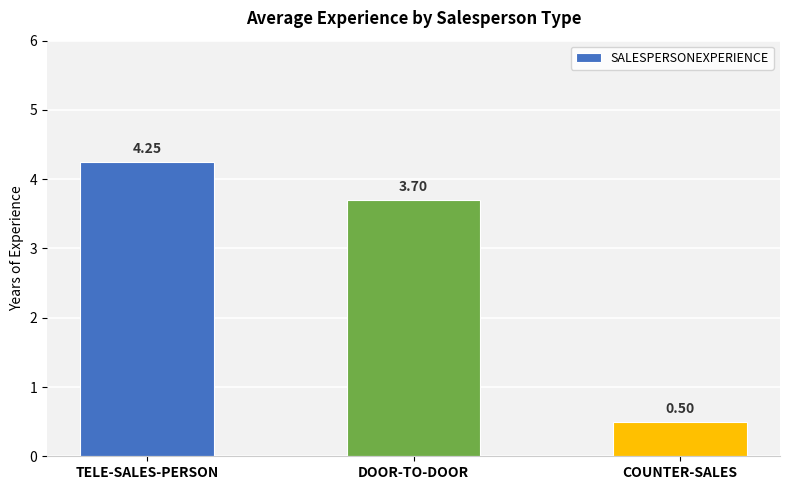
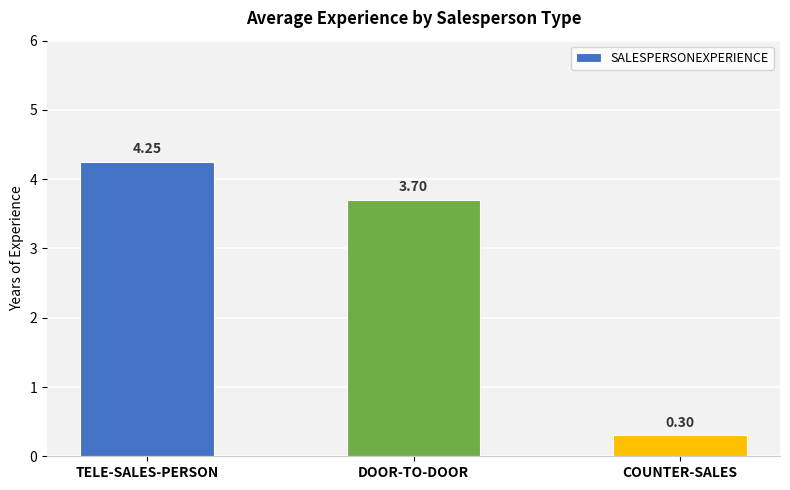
COUNTER-SALES: 0.50 -> 0.30
